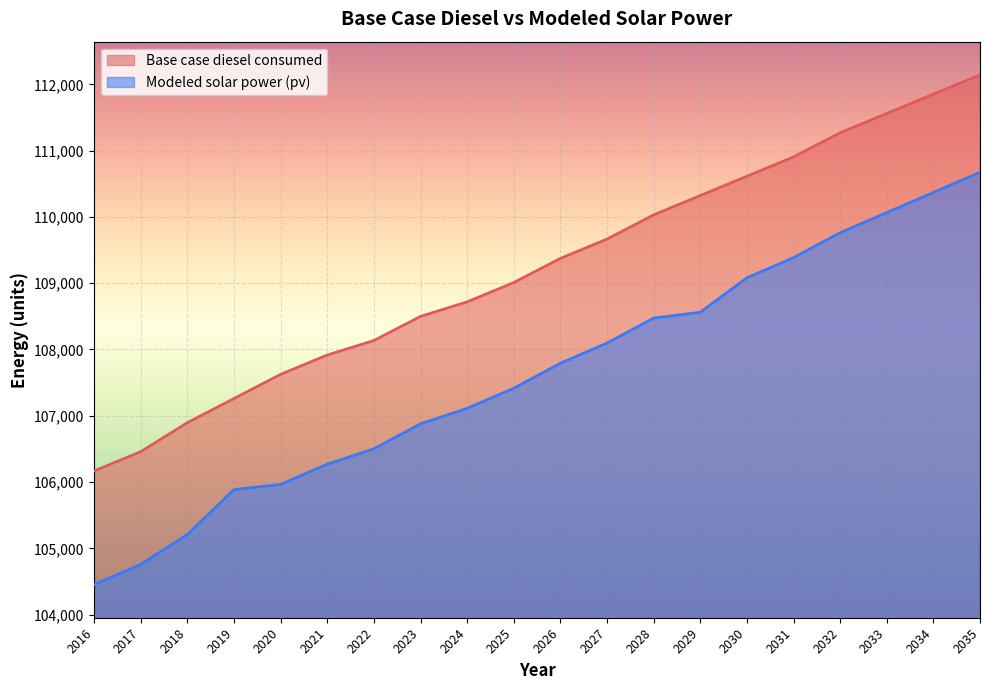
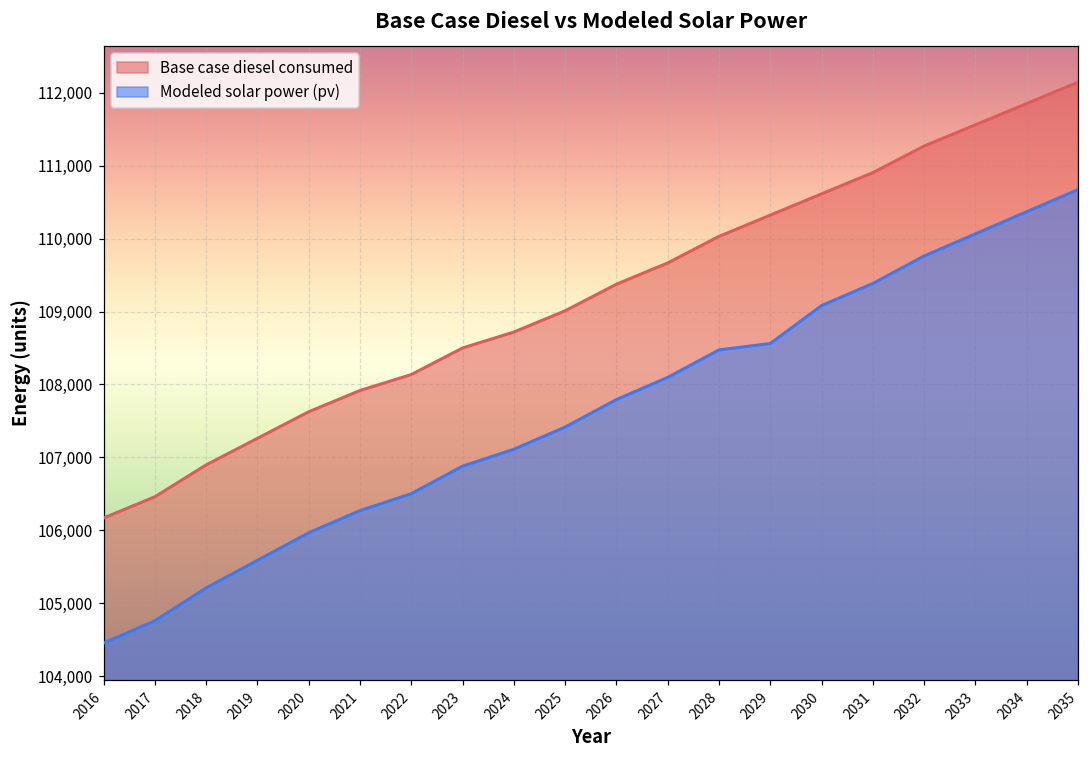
Modeled solar power (pv), 2019: 105,900 -> 105,600
